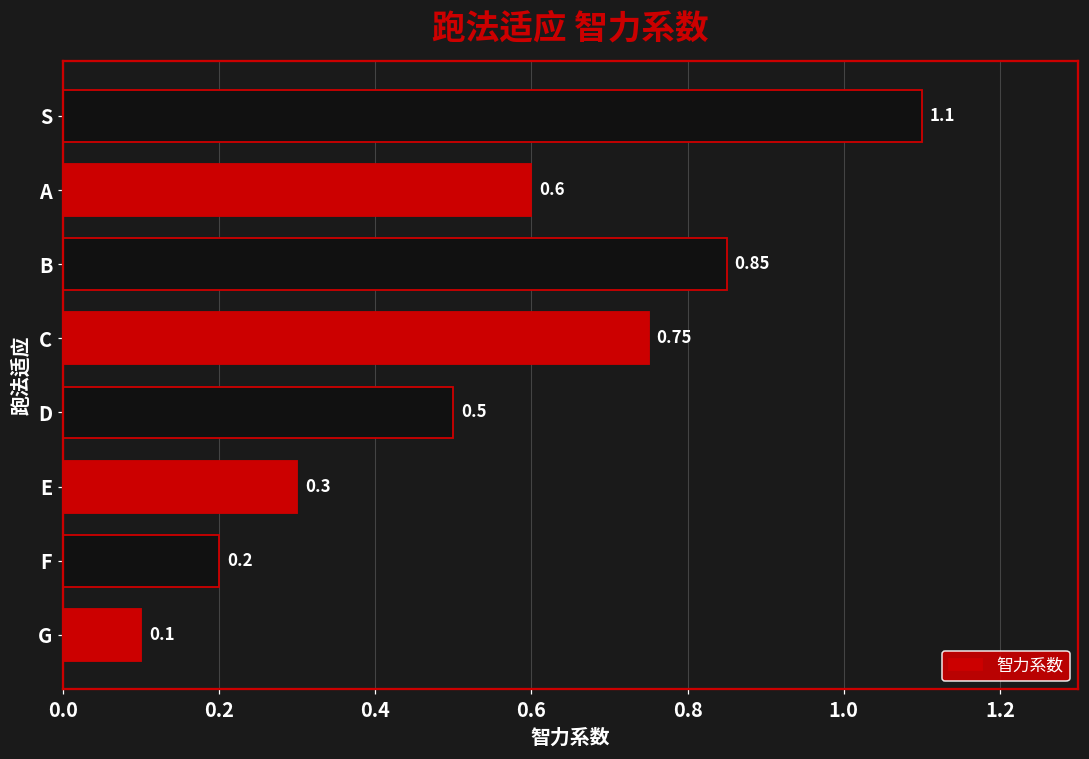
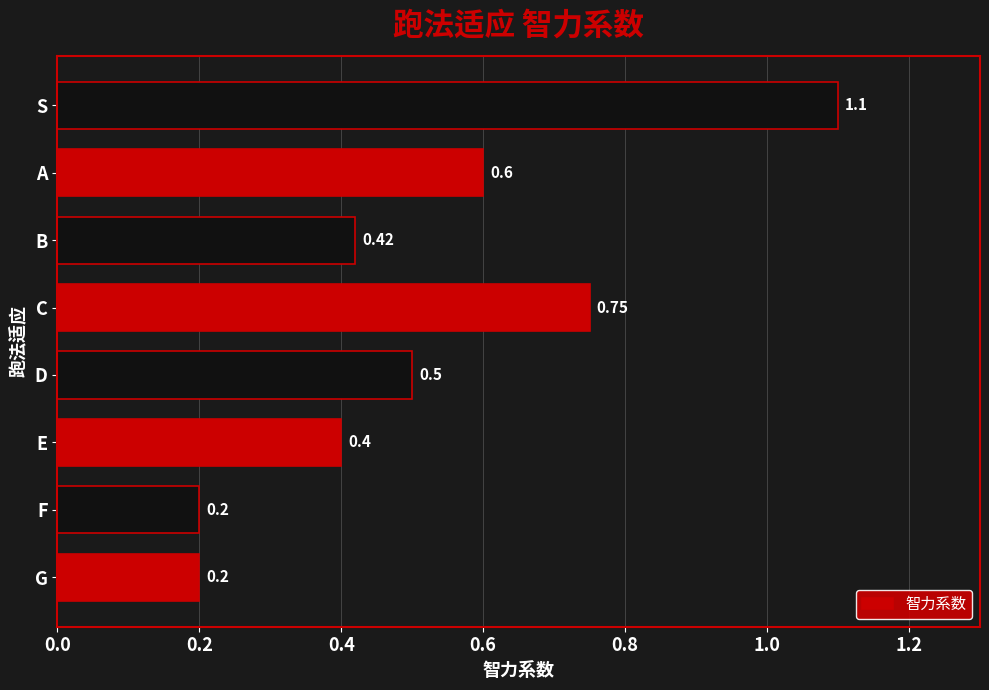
B: 0.85 -> 0.42
E: 0.3 -> 0.4
G: 0.1 -> 0.2
